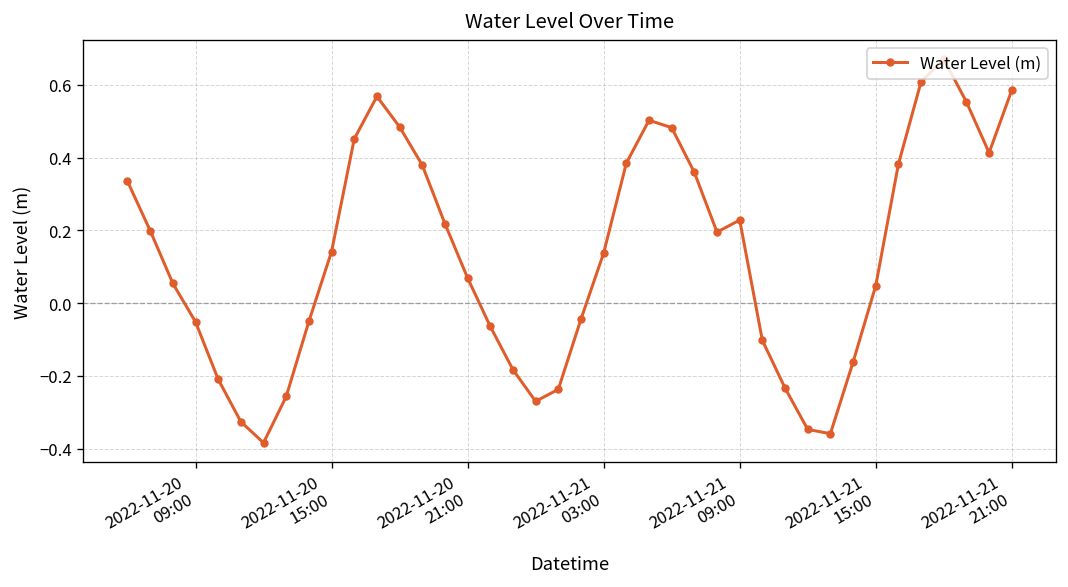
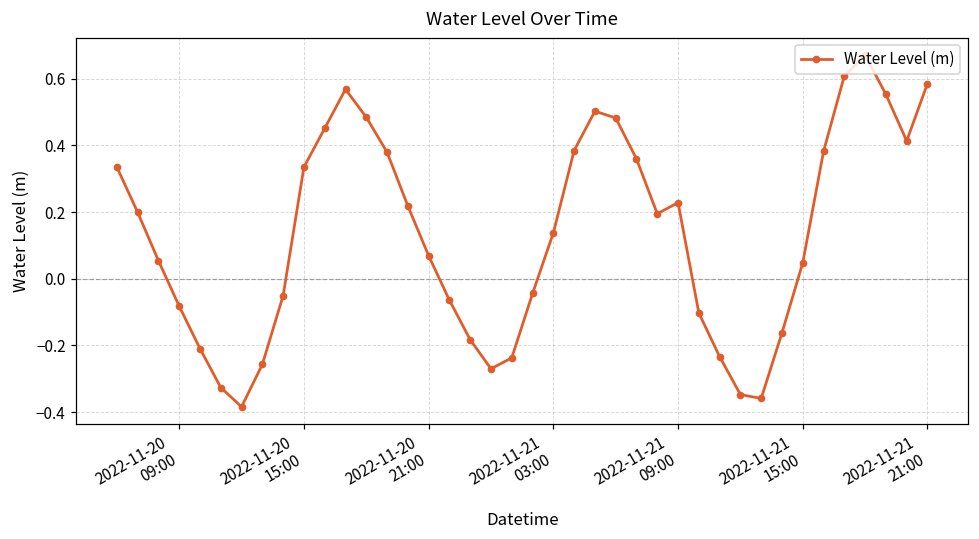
2022-11-20 09:00: -0.05 -> -0.08
2022-11-20 15:00: 0.14 -> 0.33
